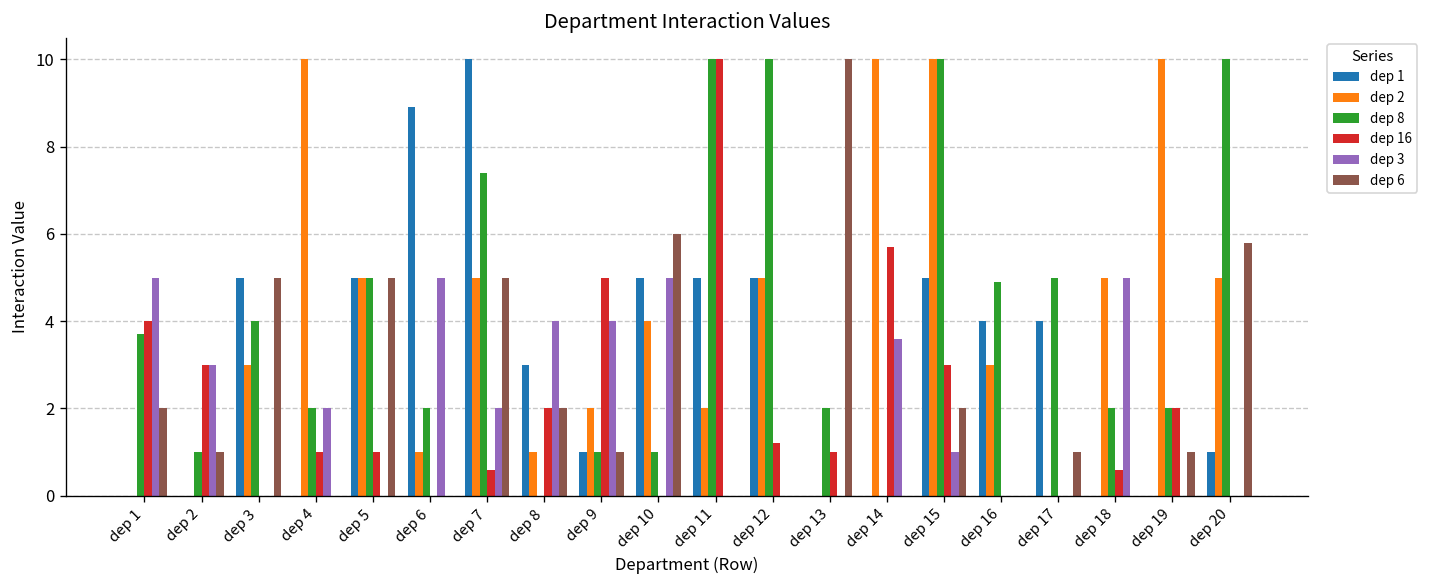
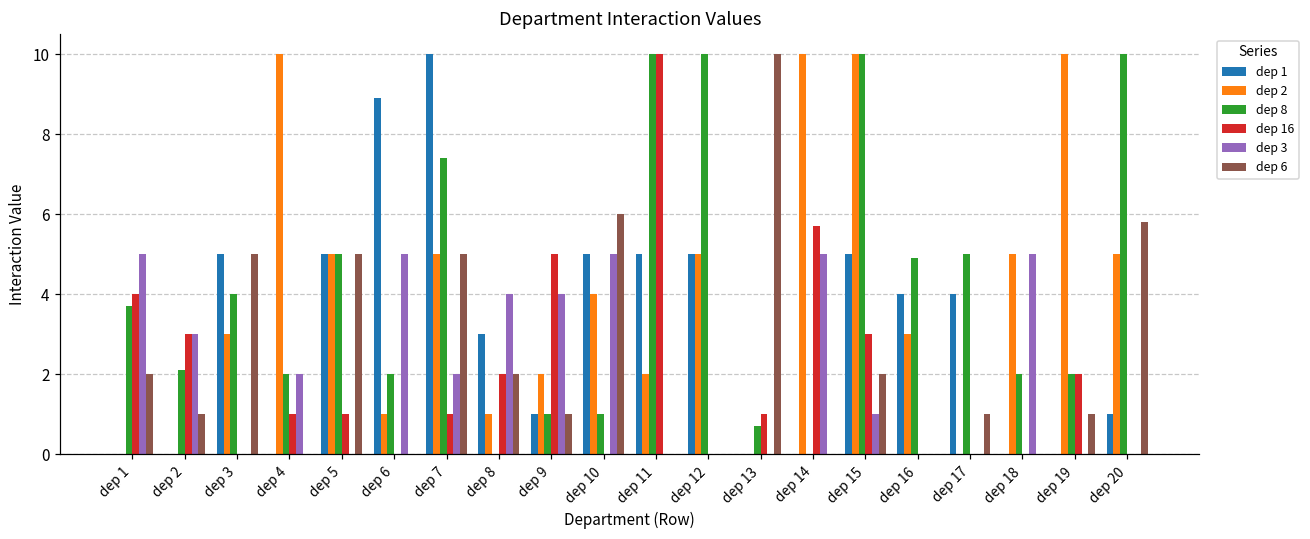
dep 8, dep 2: 1.0 -> 2.1
dep 16, dep 7: 0.6 -> 1.0
dep 16, dep 12: 1.2 -> 0.0
dep 8, dep 13: 2.0 -> 0.7
dep 3, dep 14: 3.6 -> 5.0
dep 16, dep 18: 0.6 -> 0.0
